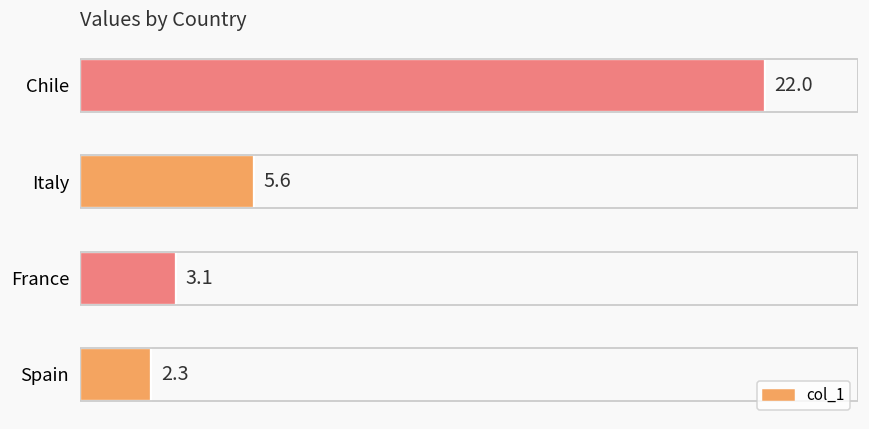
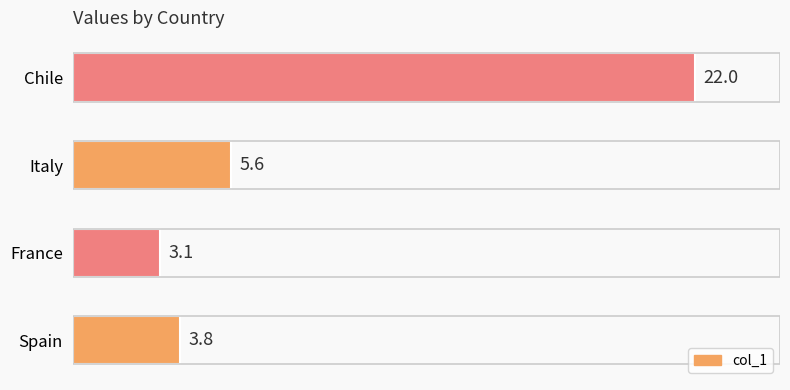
Spain: 2.3 -> 3.8
